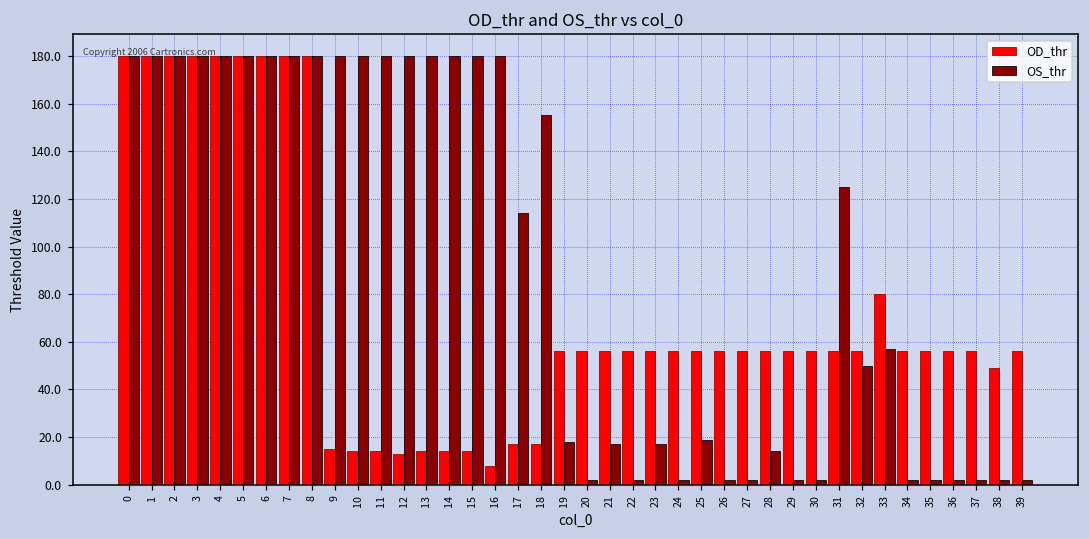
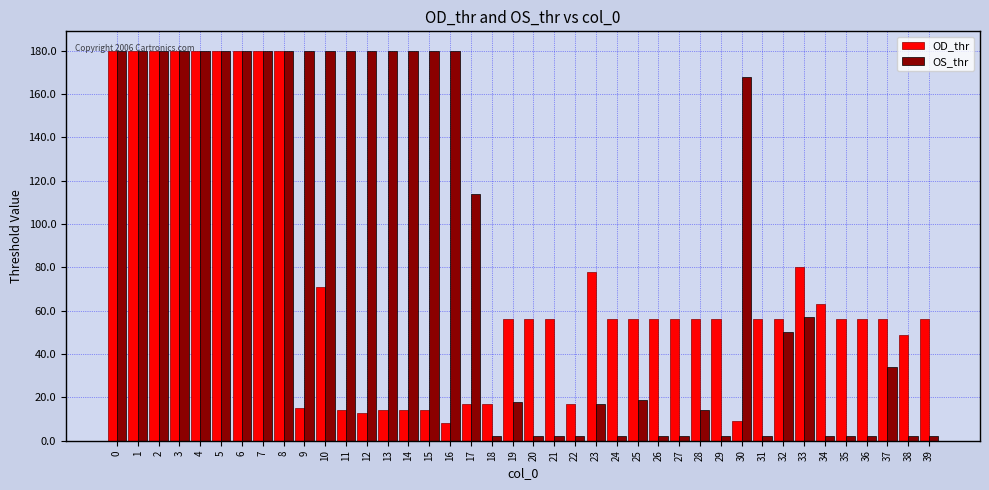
OD_thr, 10: 14 -> 71
OS_thr, 18: 155 -> 2
OS_thr, 21: 17 -> 2
OD_thr, 22: 56 -> 17
OD_thr, 23: 56 -> 78
OD_thr, 30: 56 -> 9
OS_thr, 30: 2 -> 168
OS_thr, 31: 125 -> 2
OD_thr, 34: 56 -> 63
OS_thr, 37: 2 -> 34
